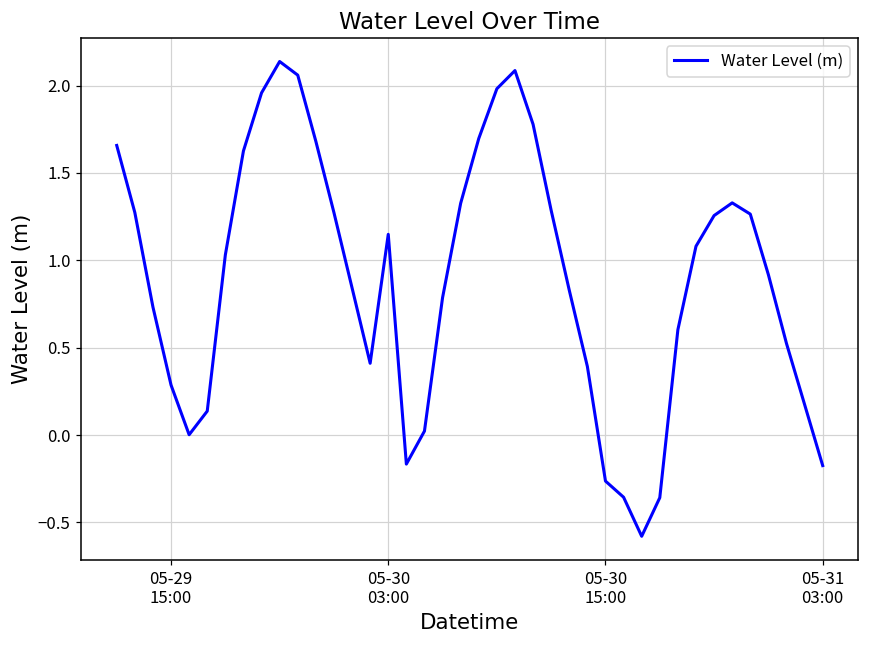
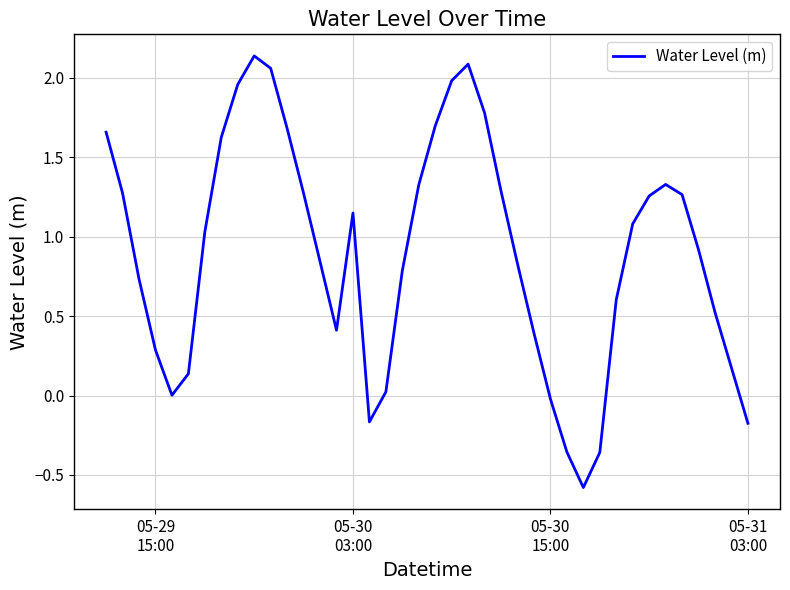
05-30 15:00: -0.26 -> -0.02
